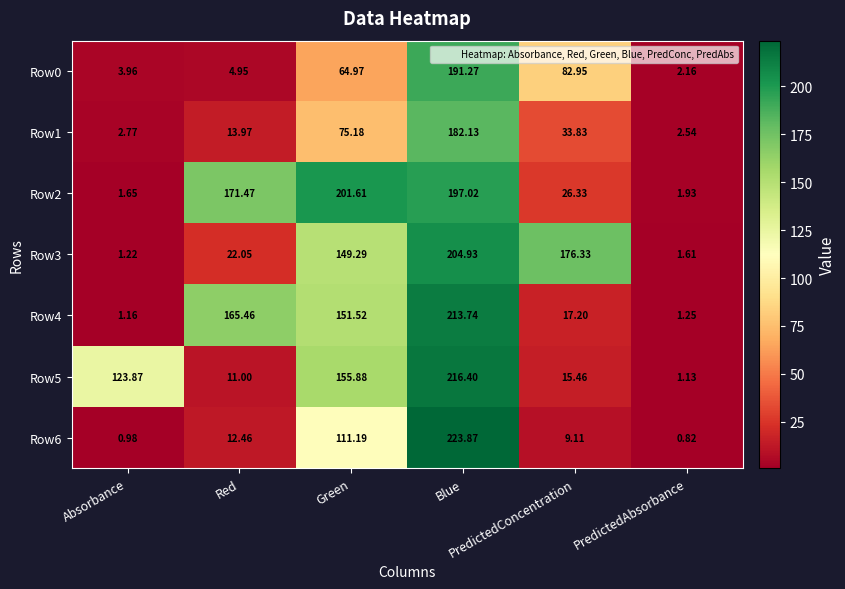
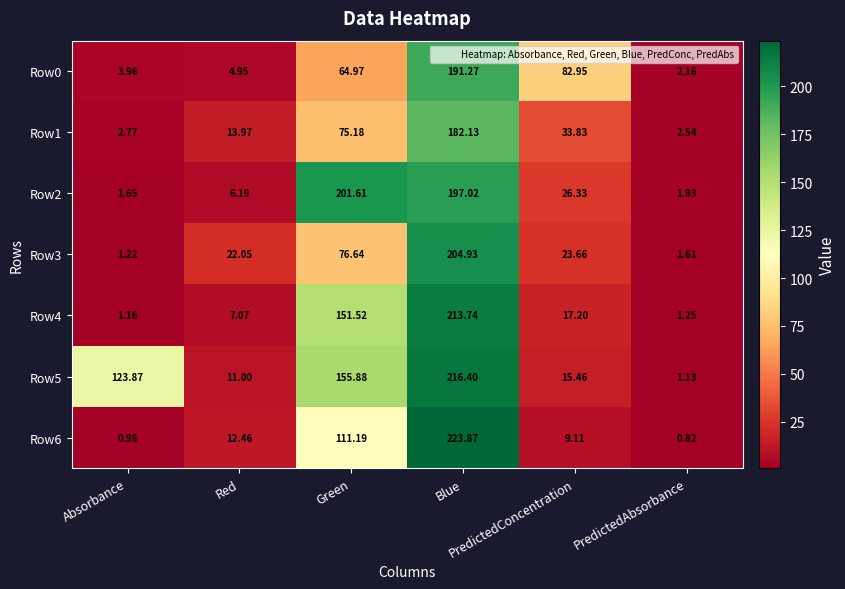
Row2, Red: 171.47 -> 6.19
Row3, Green: 149.29 -> 76.64
Row3, PredictedConcentration: 176.33 -> 23.66
Row4, Red: 165.46 -> 7.07
